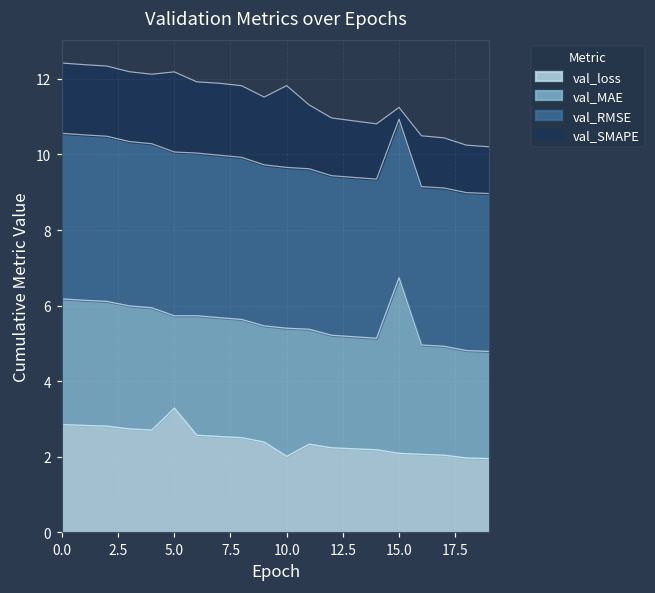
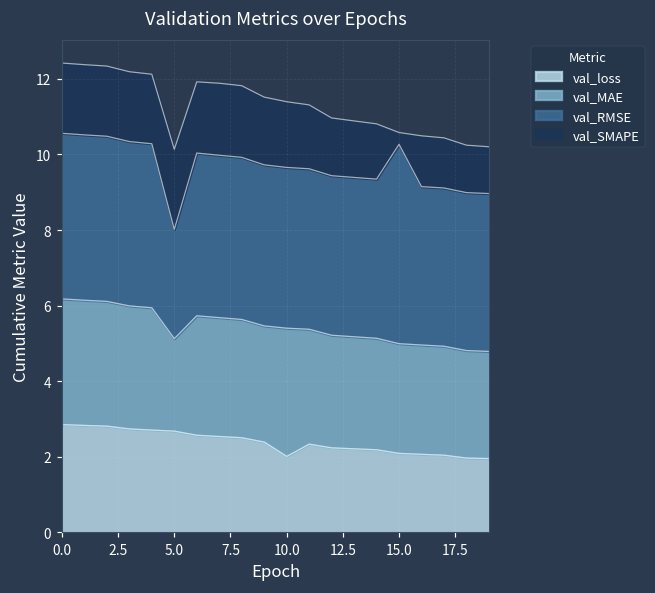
val_loss, 5.0: 3.3 -> 2.7
val_RMSE, 5.0: 4.3 -> 2.9
val_SMAPE, 10.0: 2.2 -> 1.7
val_MAE, 15.0: 4.7 -> 2.9
val_RMSE, 15.0: 4.2 -> 5.3
